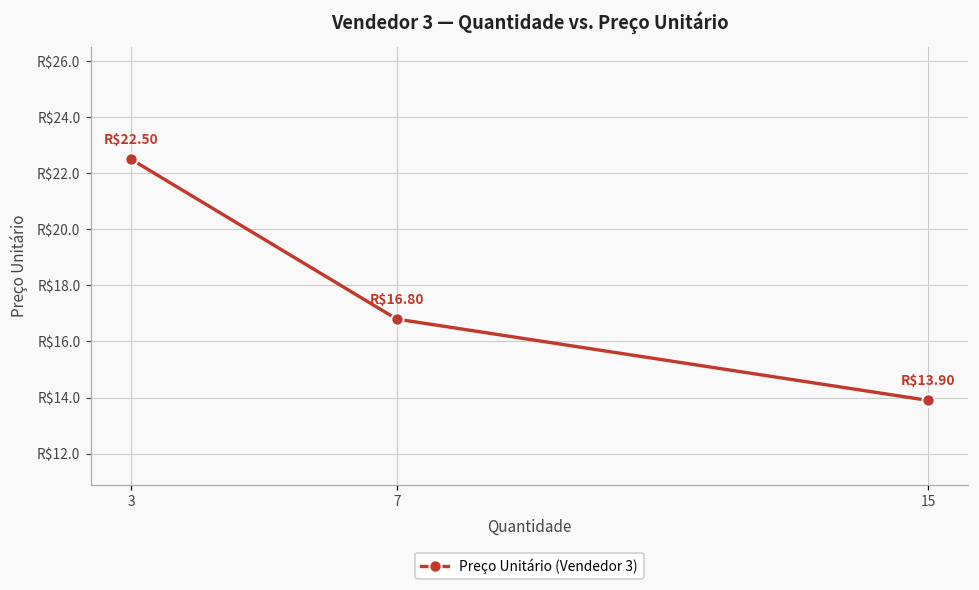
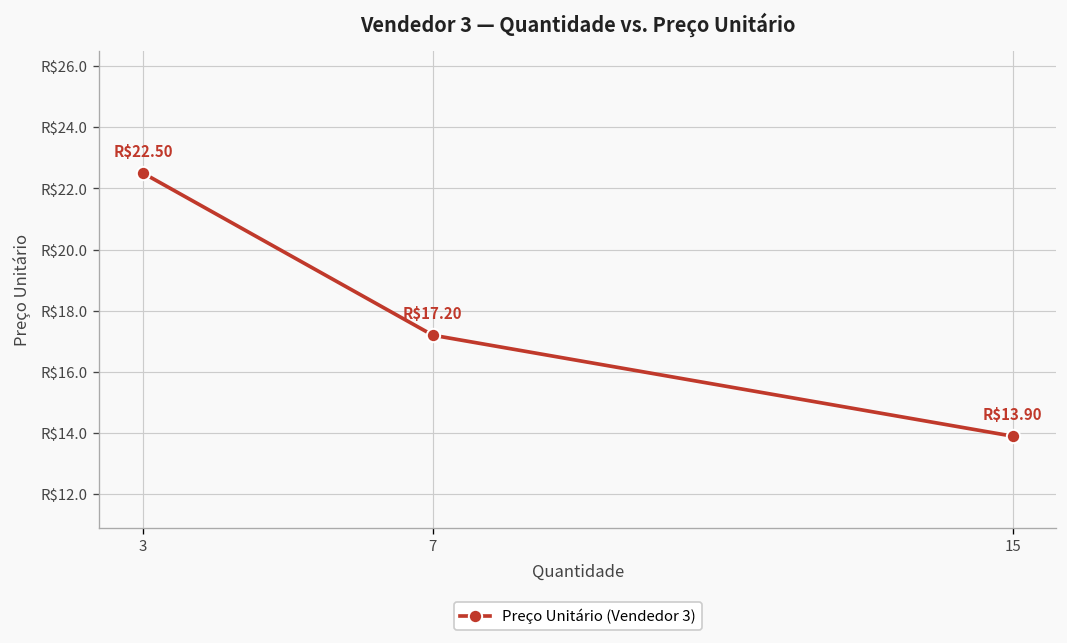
7: $16.80 -> $17.20
